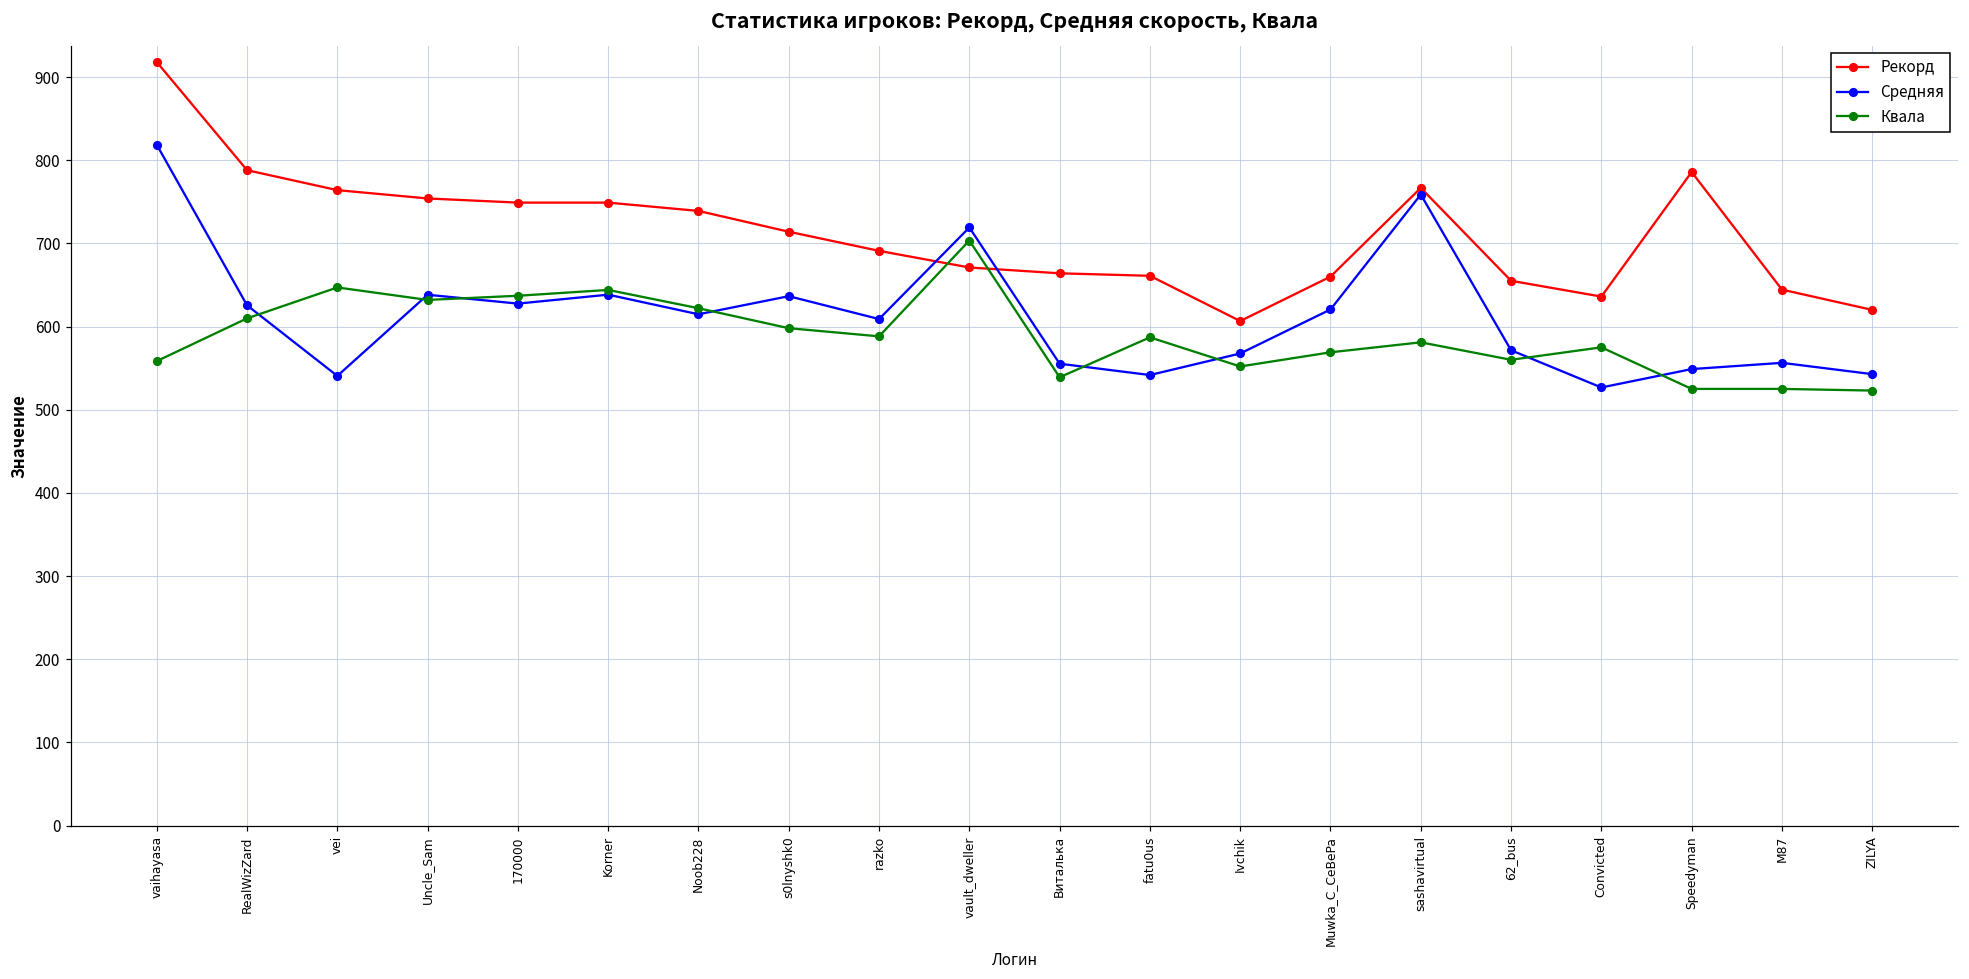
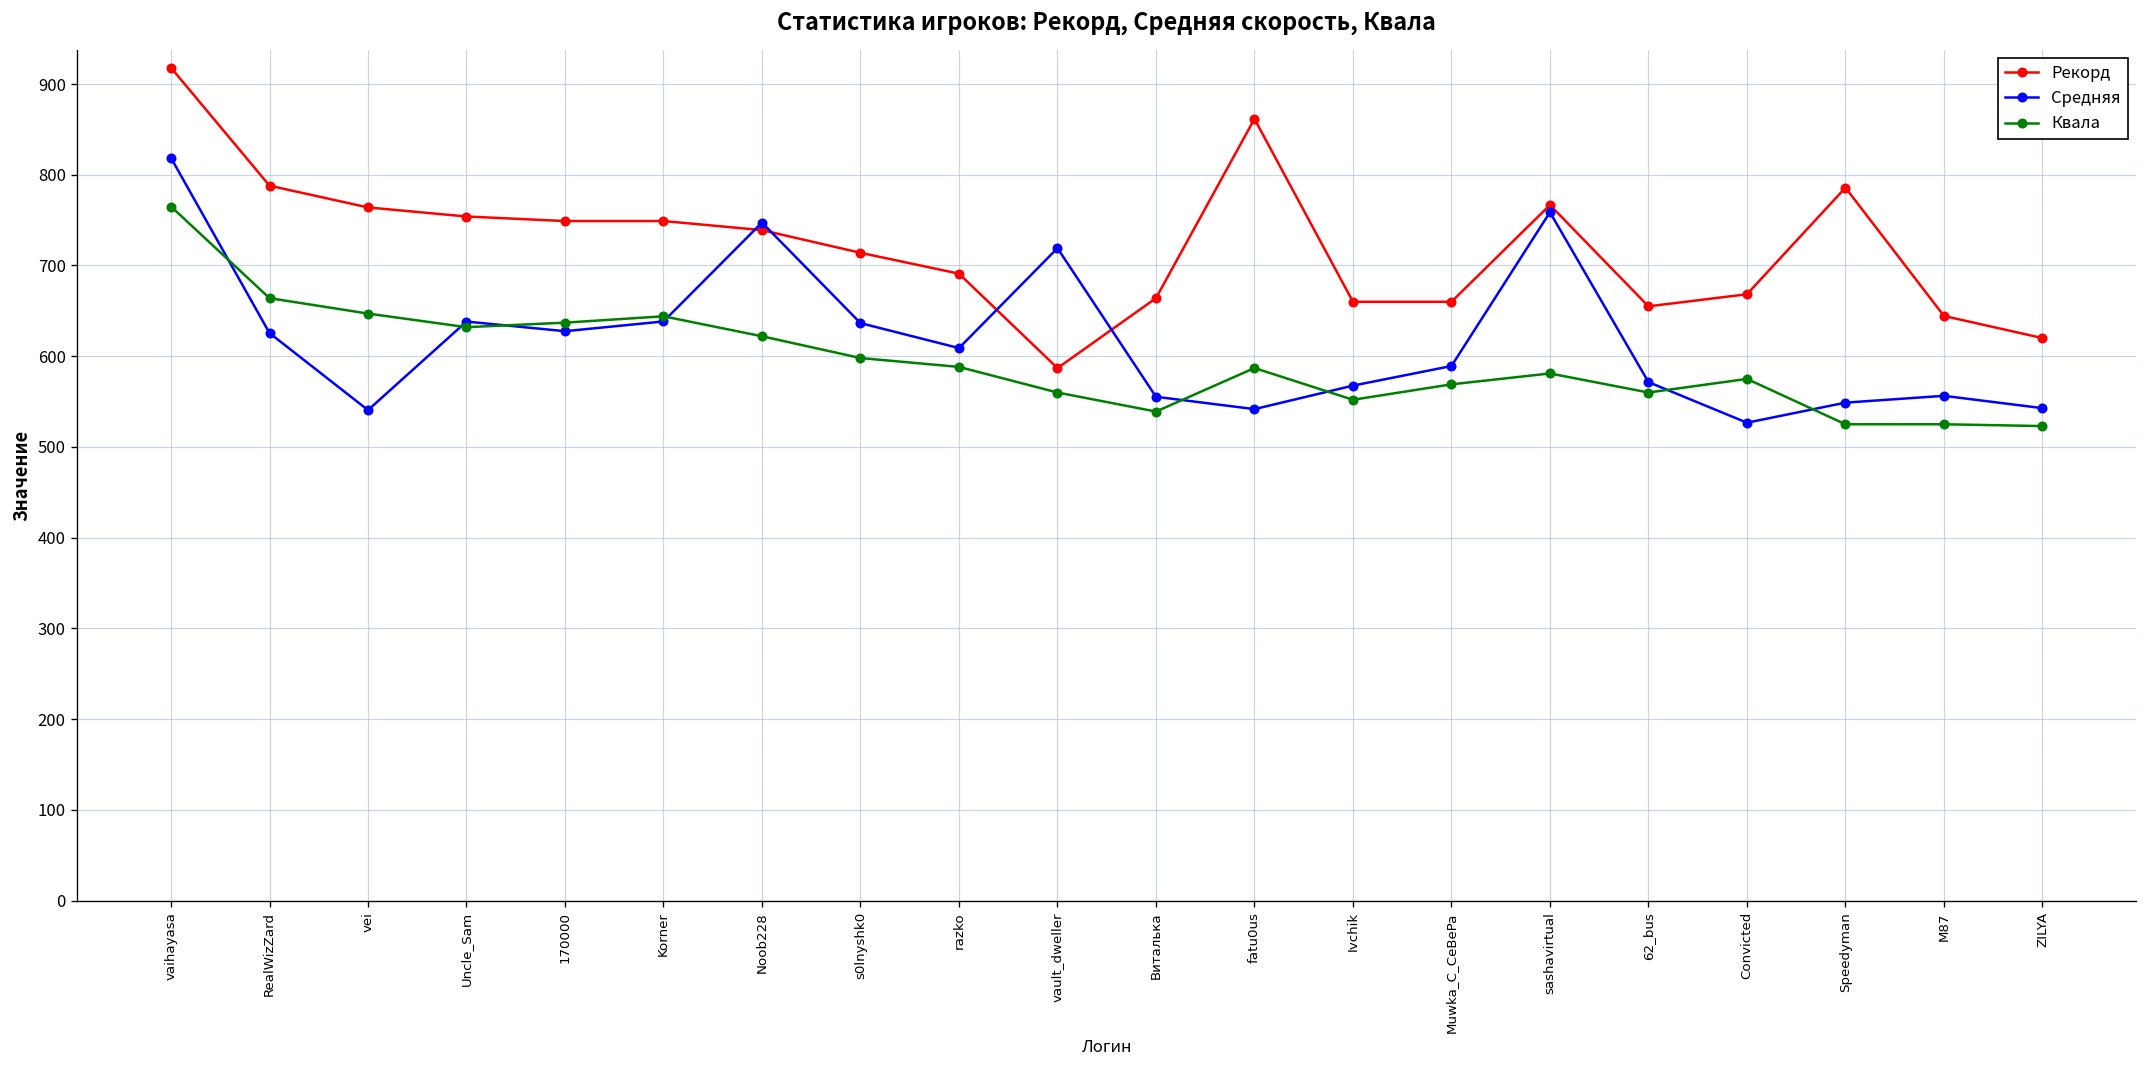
Квала, vaihayasa: 560 -> 770
Квала, RealWizZard: 610 -> 660
Средняя, Noob228: 610 -> 750
Рекорд, vault_dweller: 670 -> 590
Квала, vault_dweller: 700 -> 560
Рекорд, fatu0us: 660 -> 860
Рекорд, Ivchik: 610 -> 660
Средняя, Muwka_C_CeBePa: 620 -> 590
Рекорд, Convicted: 640 -> 670
